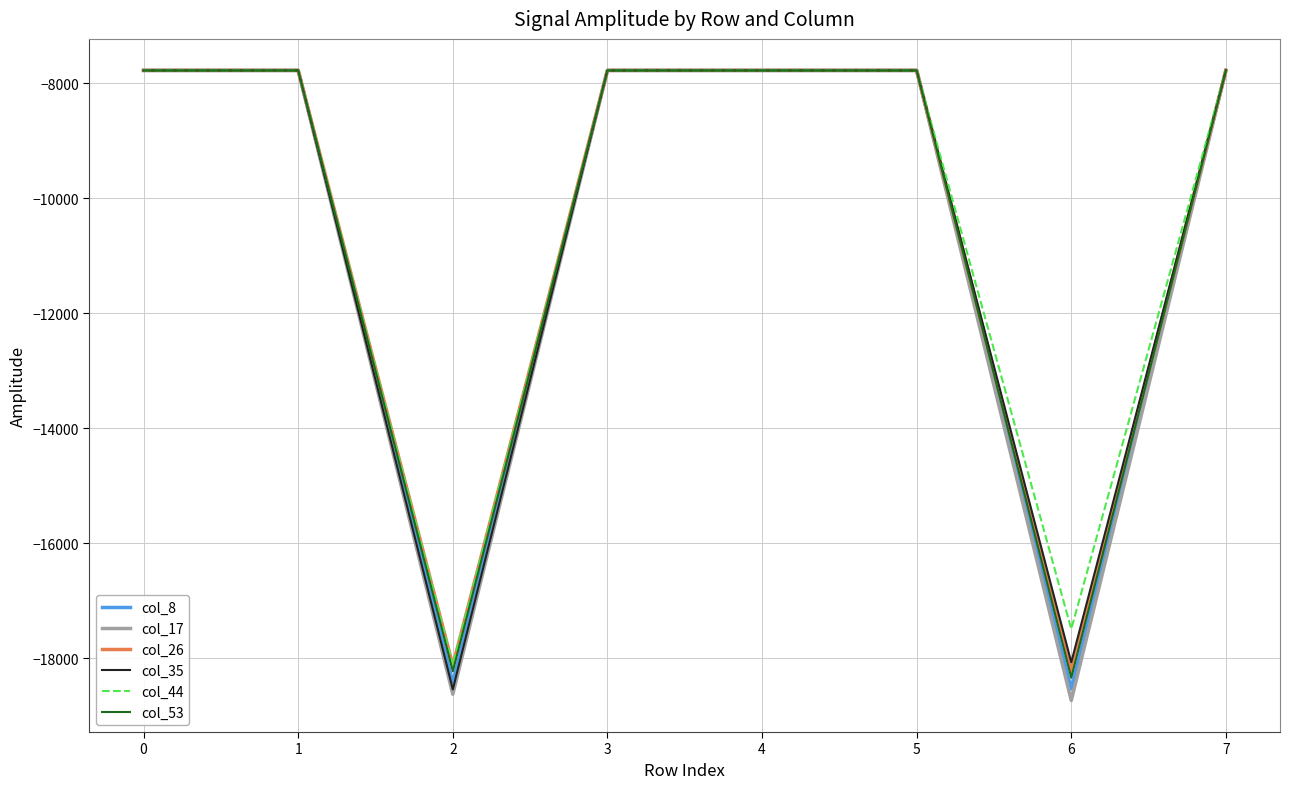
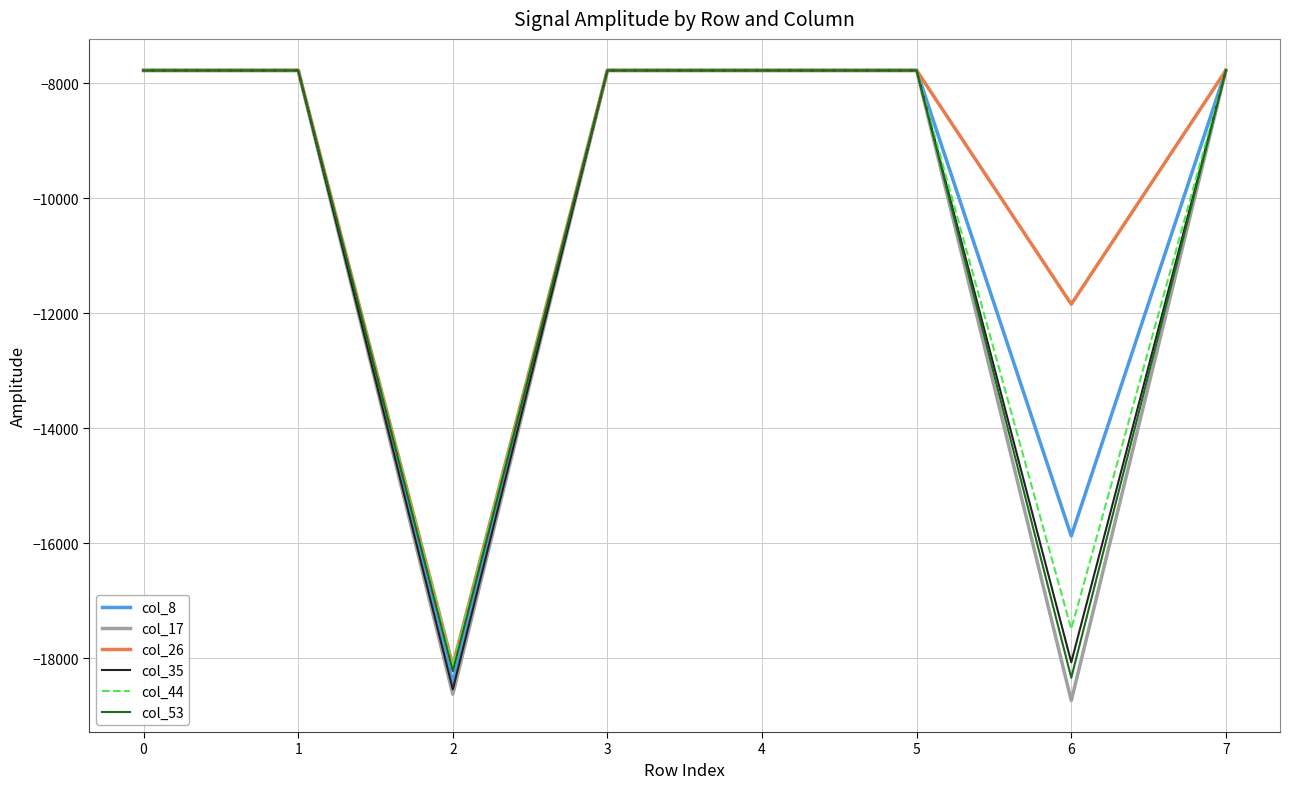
col_8, 6: -18500 -> -15900
col_26, 6: -18200 -> -11800
